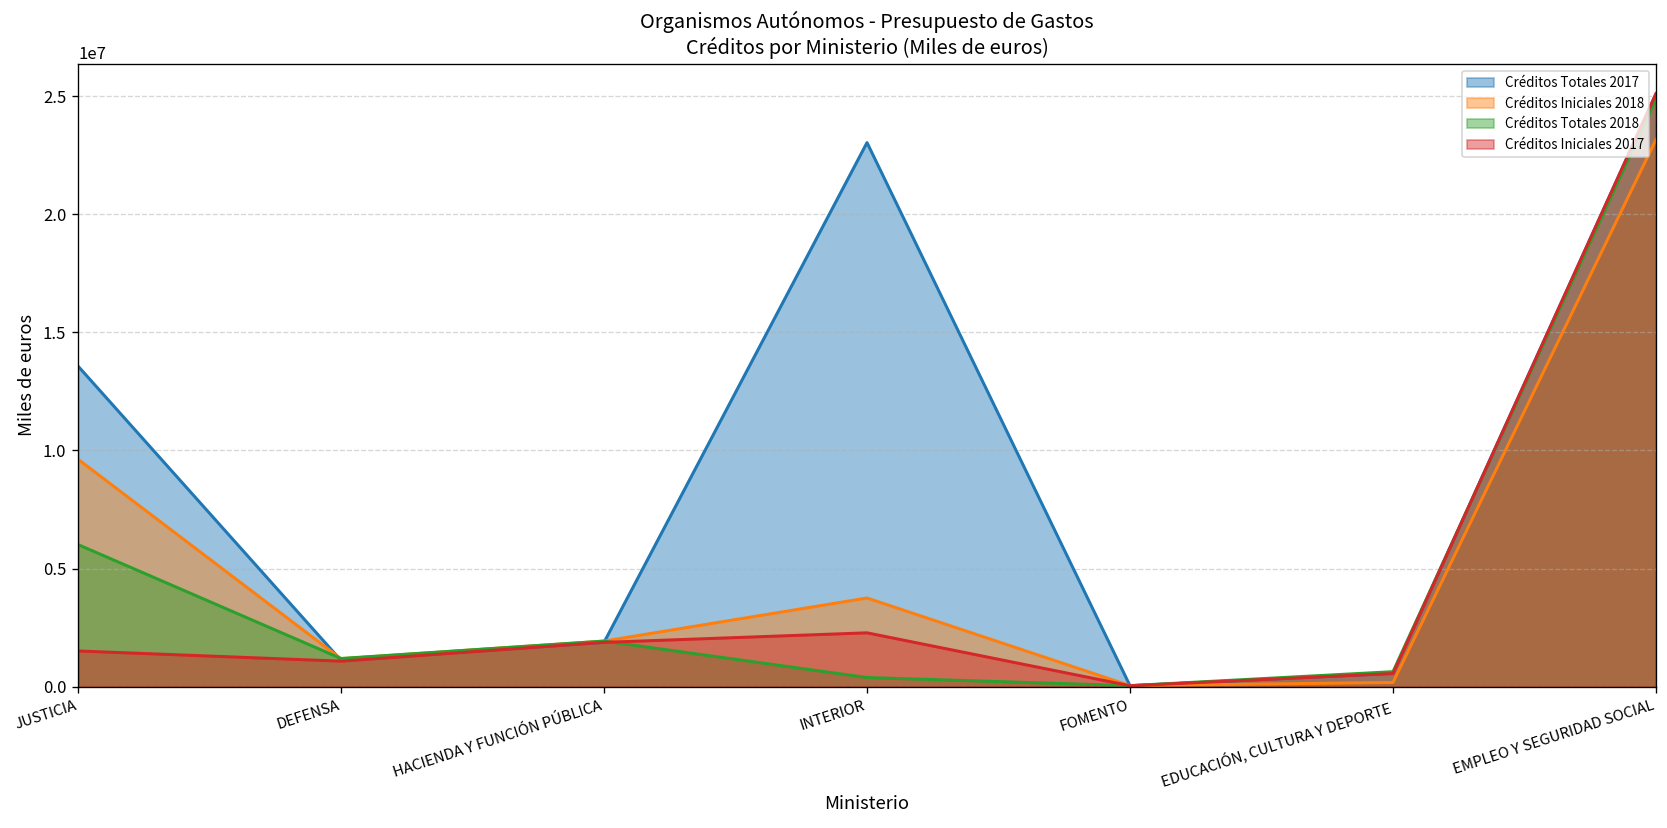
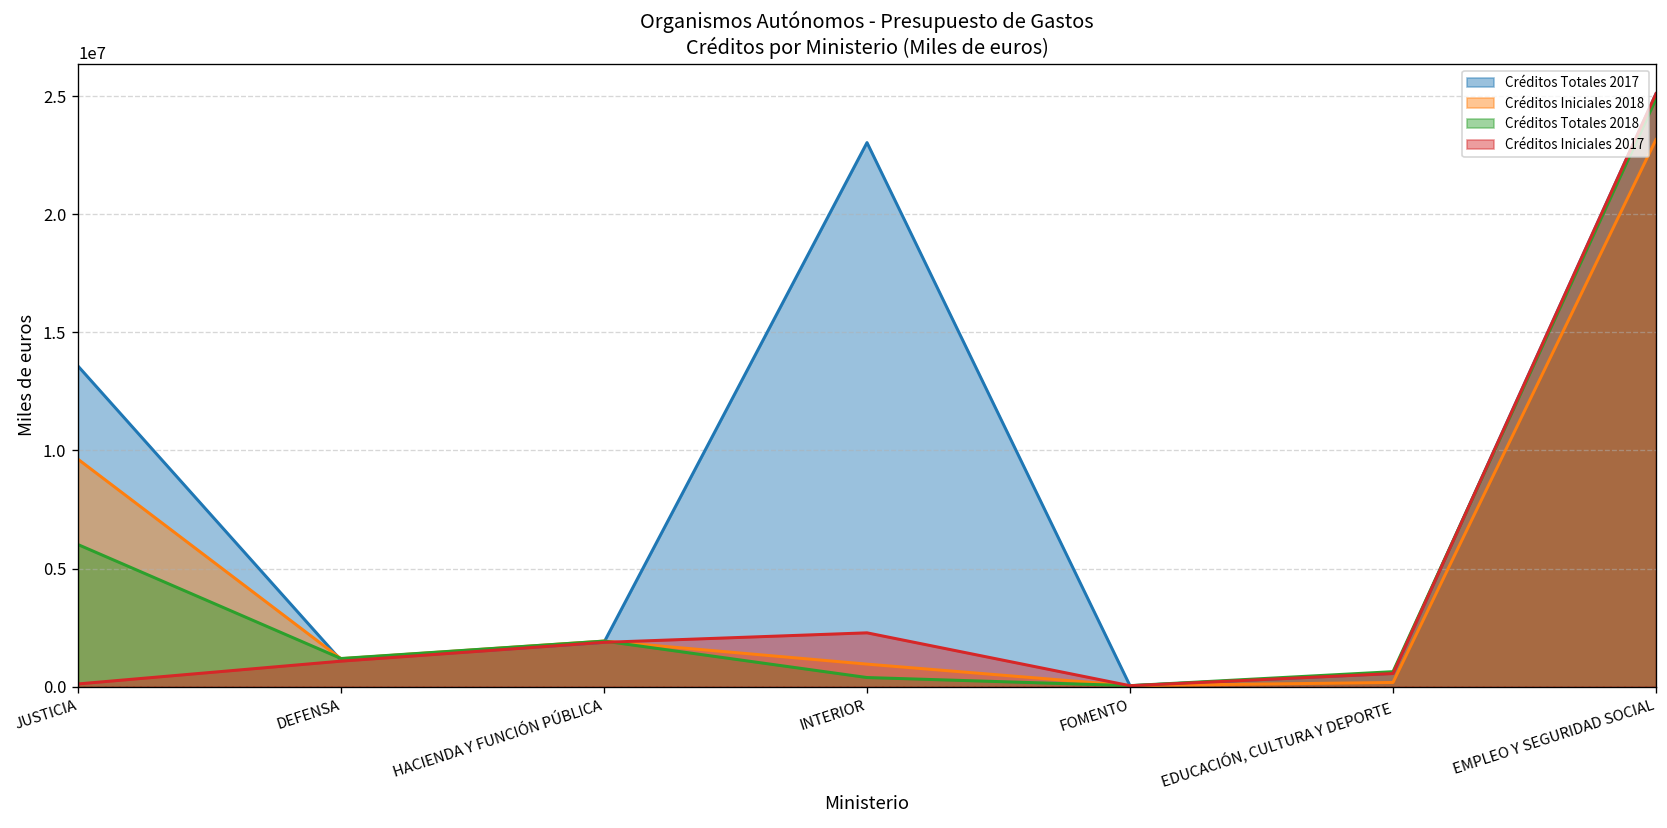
Créditos Iniciales 2017, JUSTICIA: 1500000 -> 100000
Créditos Iniciales 2018, INTERIOR: 3800000 -> 1000000
